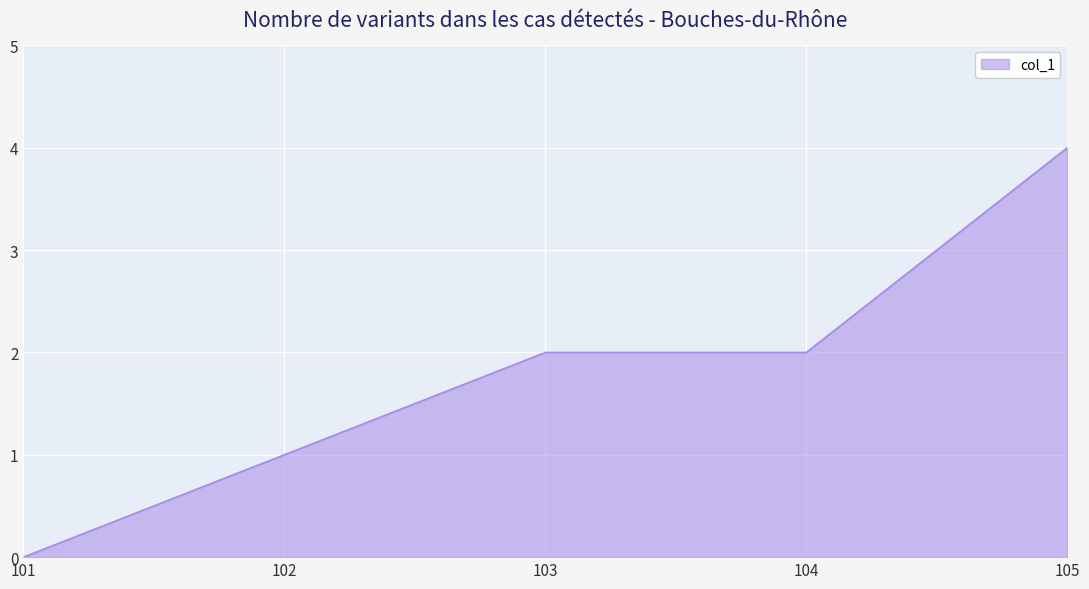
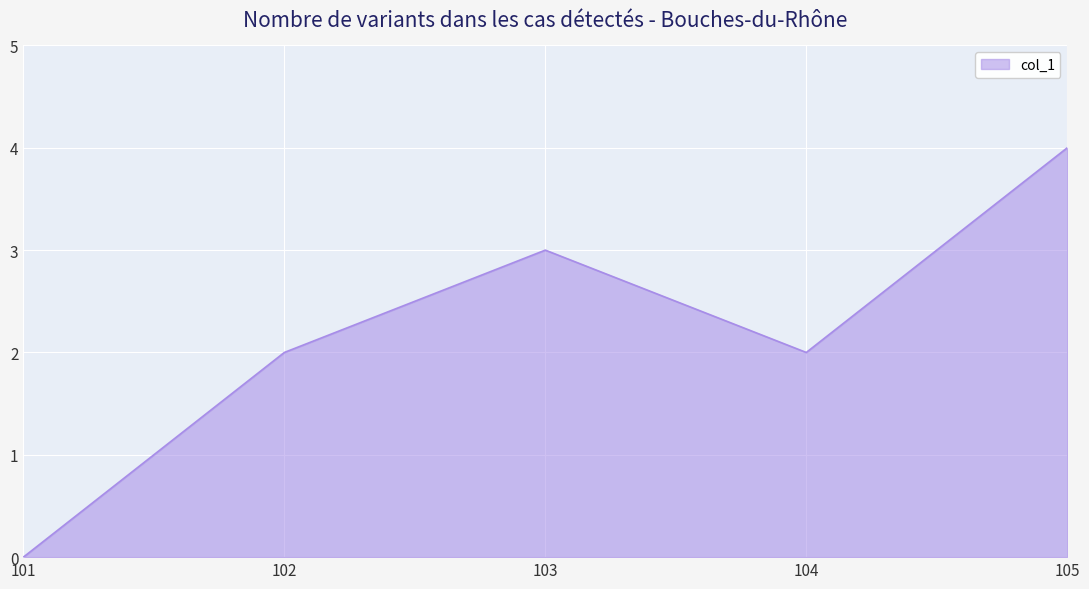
102: 1 -> 2
103: 2 -> 3
